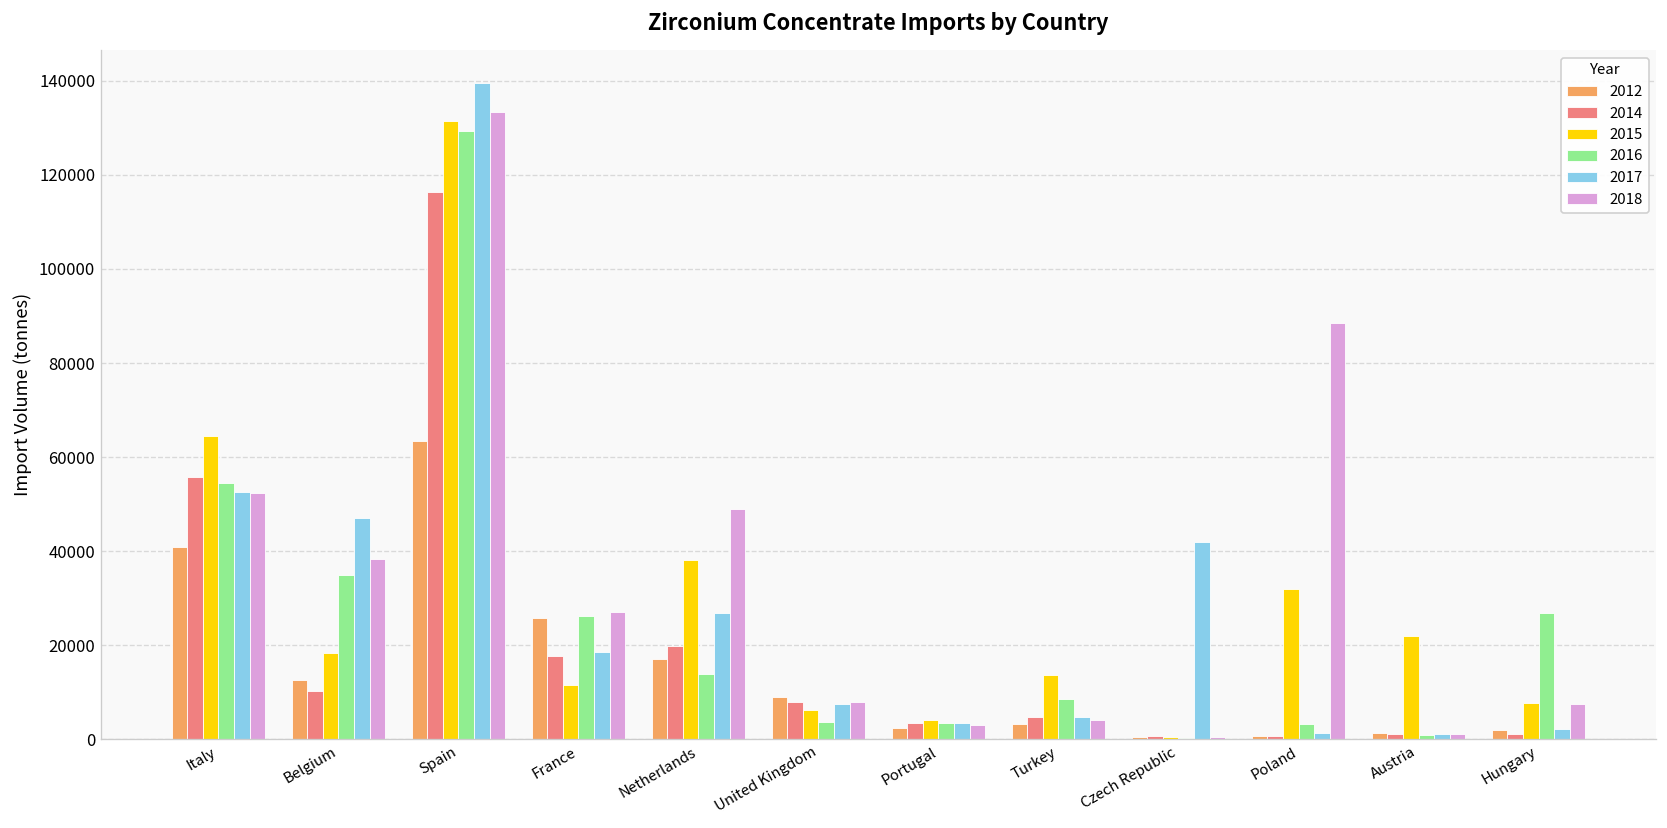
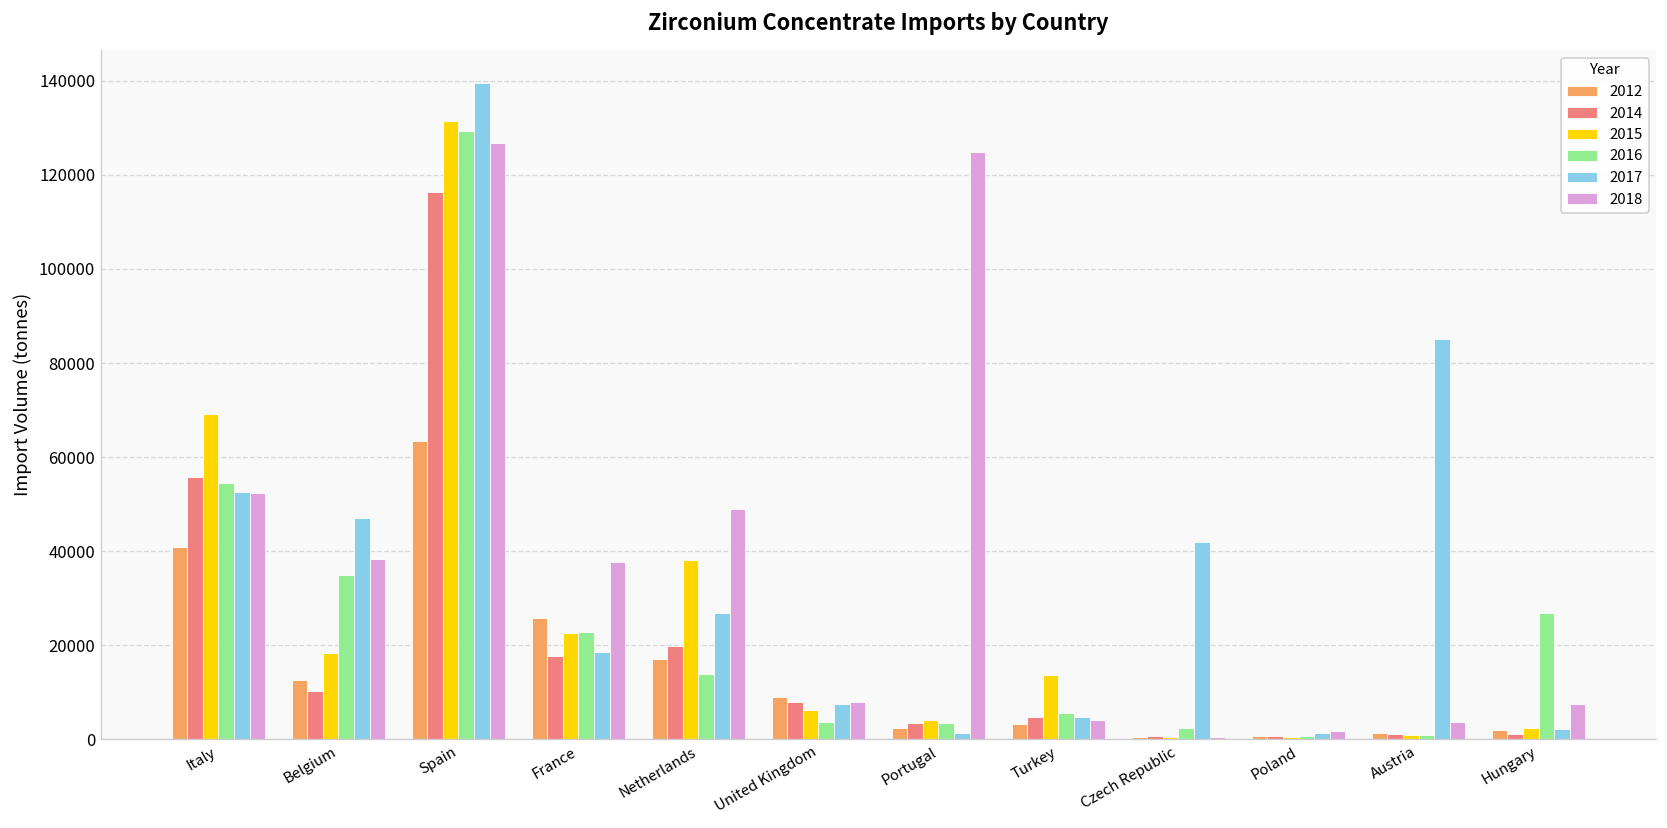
2015, Italy: 64000 -> 69000
2018, Spain: 133000 -> 127000
2015, France: 11000 -> 23000
2016, France: 26000 -> 23000
2018, France: 27000 -> 38000
2017, Portugal: 4000 -> 1000
2018, Portugal: 3000 -> 125000
2016, Turkey: 9000 -> 6000
2016, Czech Republic: 0 -> 2000
2015, Poland: 32000 -> 0
2016, Poland: 3000 -> 1000
2018, Poland: 89000 -> 2000
2015, Austria: 22000 -> 1000
2017, Austria: 1000 -> 85000
2018, Austria: 1000 -> 4000
2015, Hungary: 8000 -> 2000
